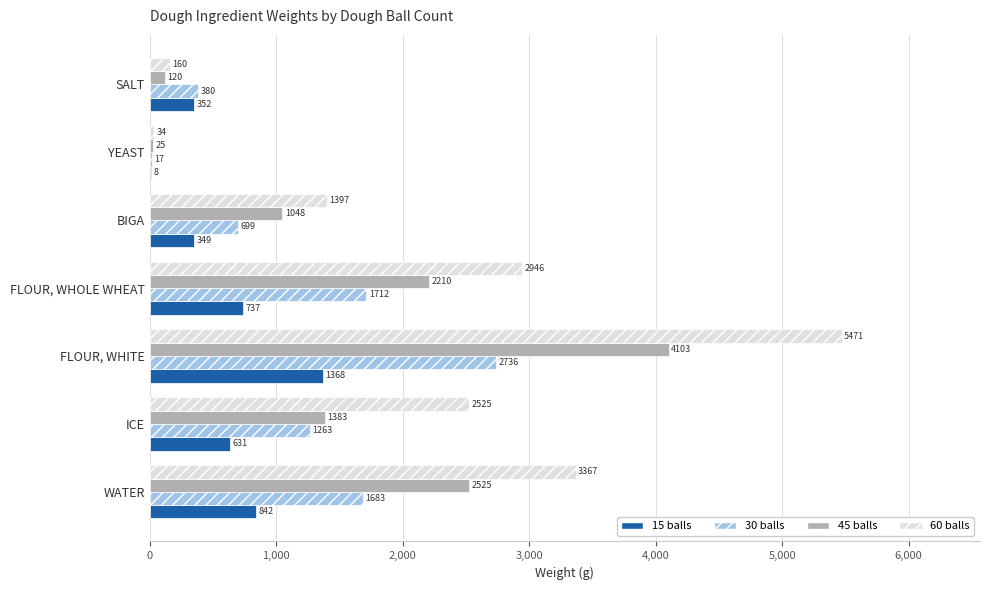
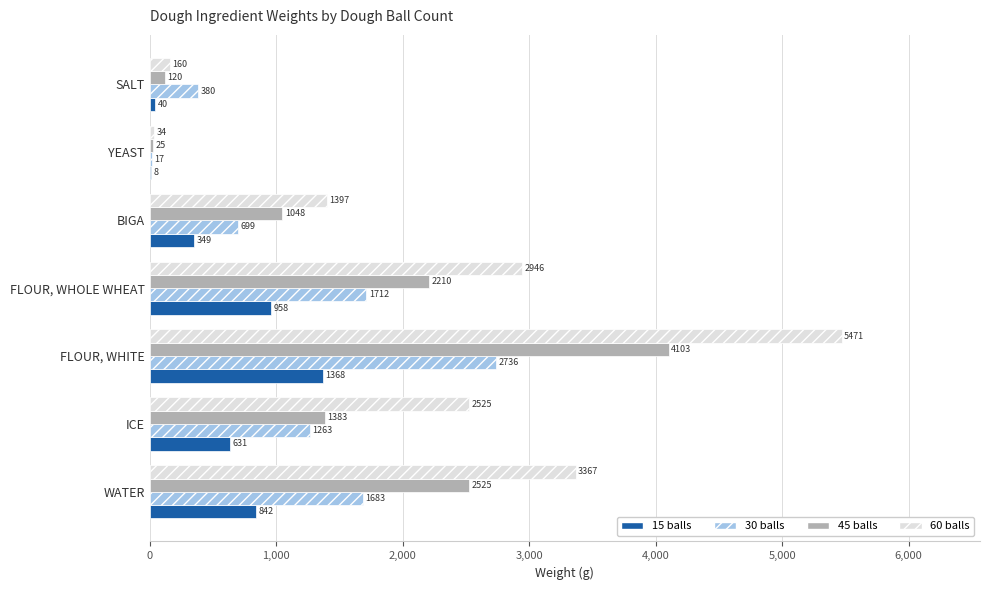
15 balls, SALT: 352 -> 40
15 balls, FLOUR, WHOLE WHEAT: 737 -> 958
